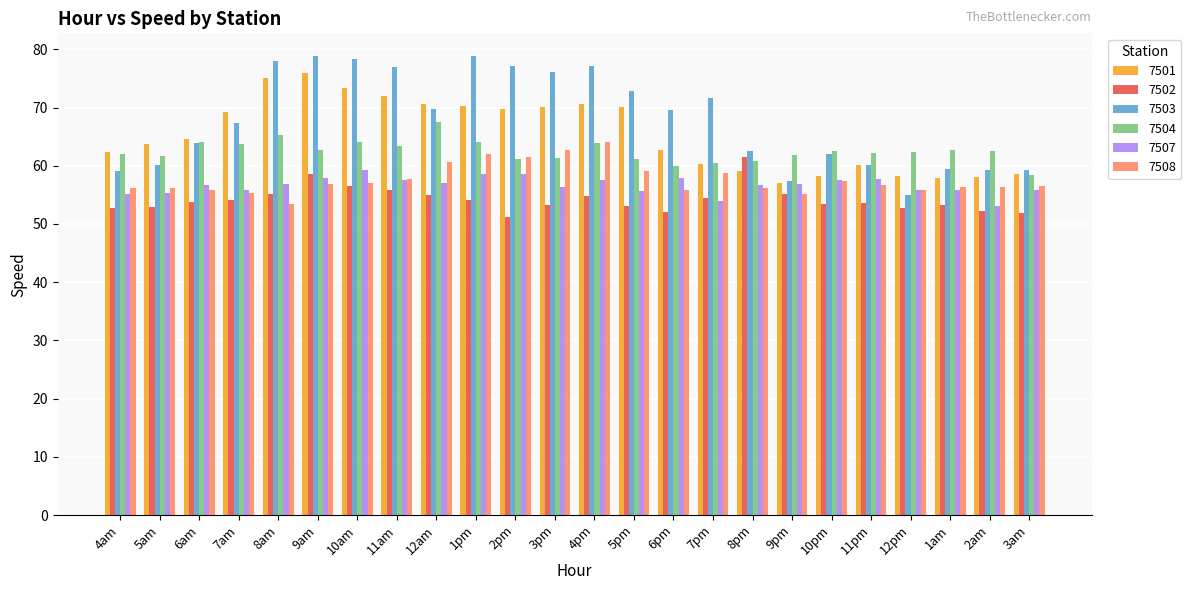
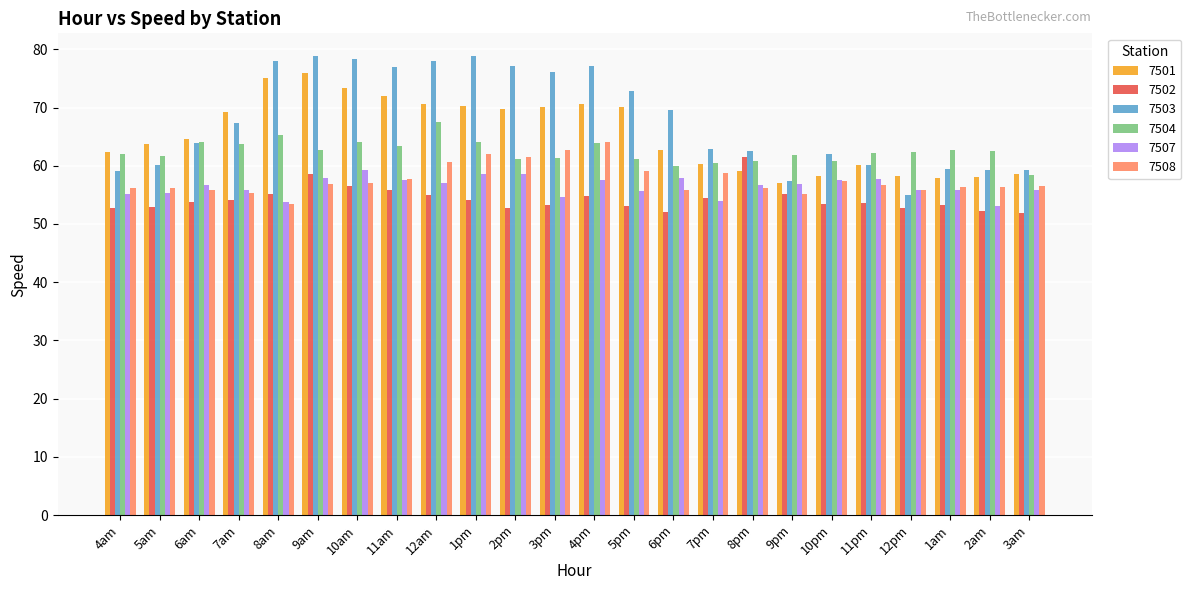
7507, 8am: 57 -> 54
7503, 12am: 70 -> 78
7502, 2pm: 51 -> 53
7507, 3pm: 56 -> 55
7503, 7pm: 72 -> 63
7504, 10pm: 63 -> 61
